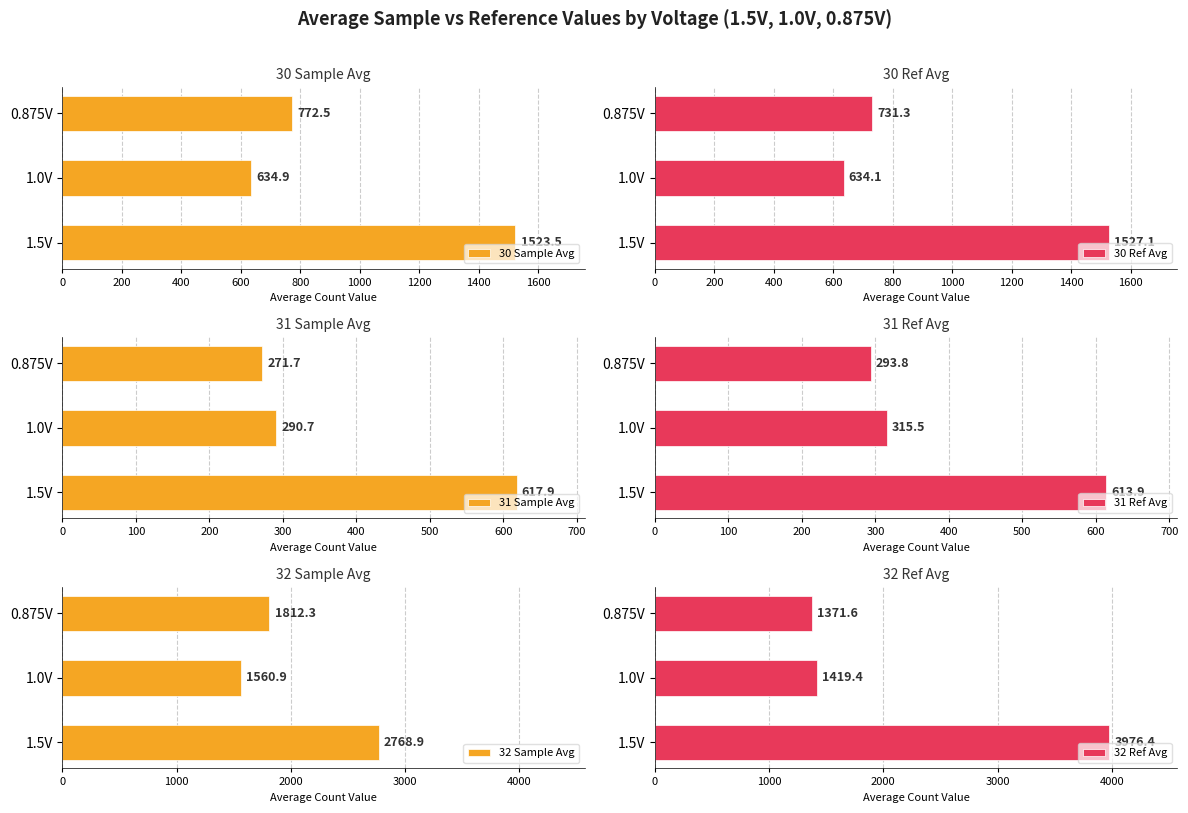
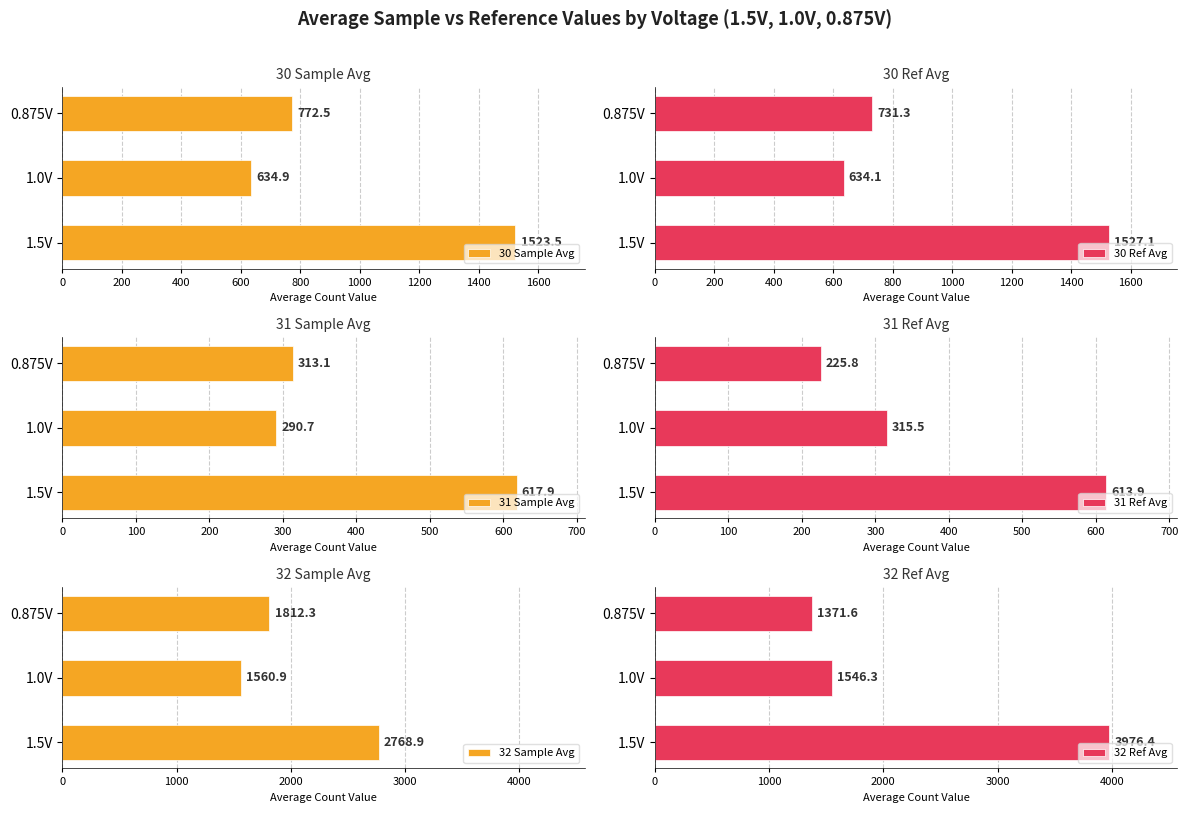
31 Sample Avg, 0.875V: 271.7 -> 313.1
31 Ref Avg, 0.875V: 293.8 -> 225.8
32 Ref Avg, 1.0V: 1419.4 -> 1546.3
